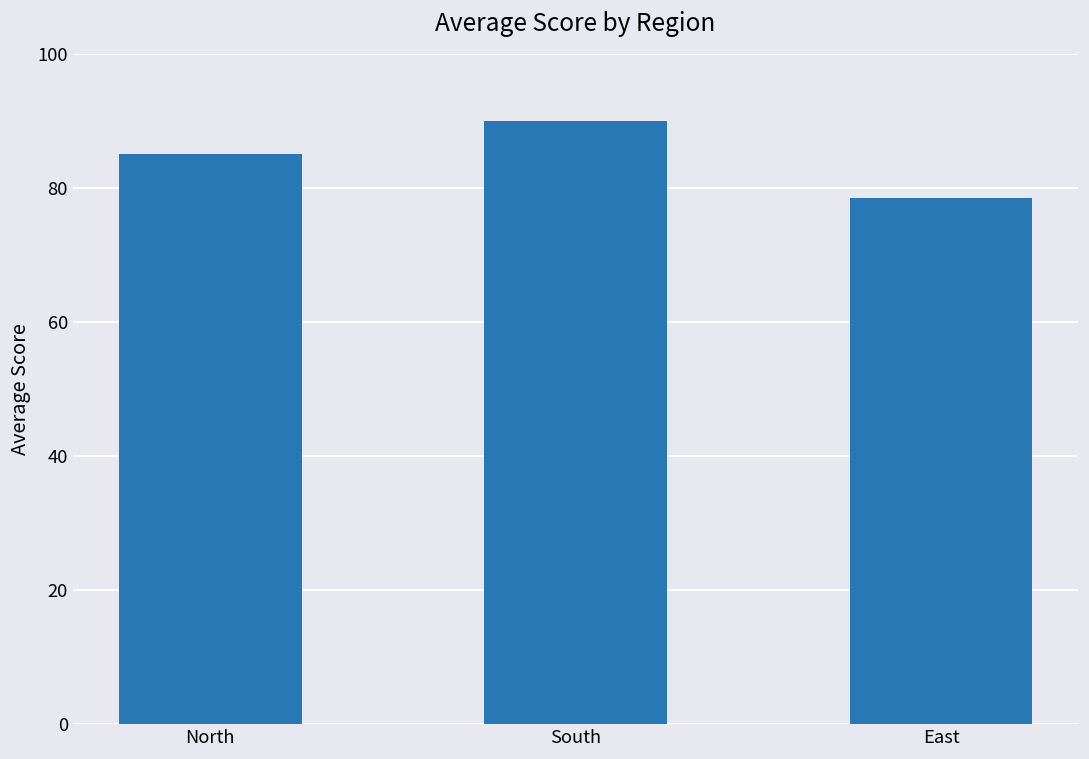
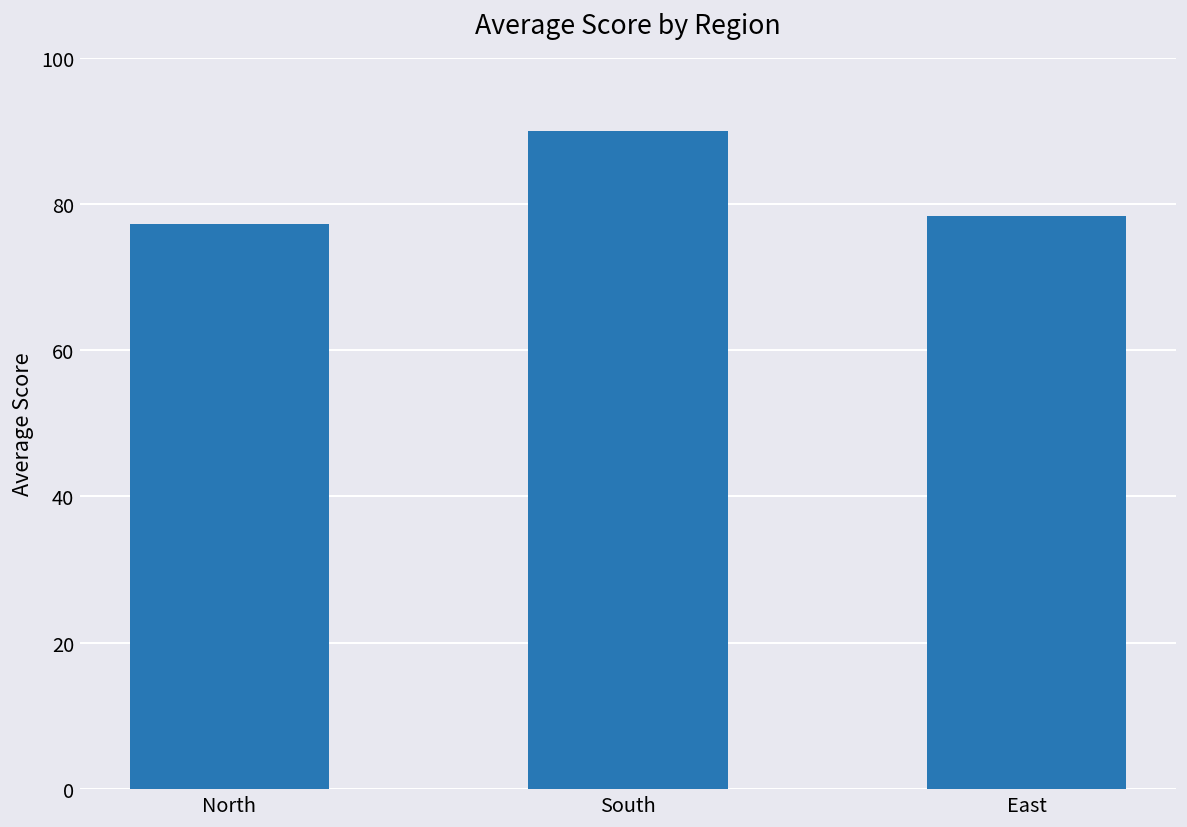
North: 85 -> 77
